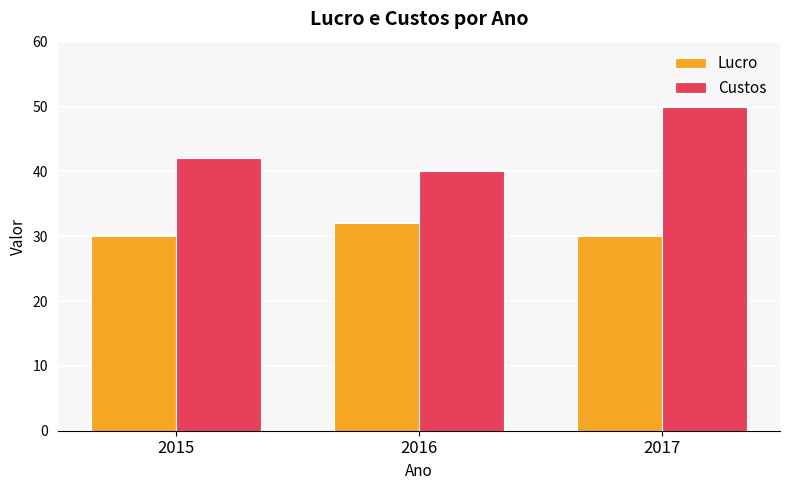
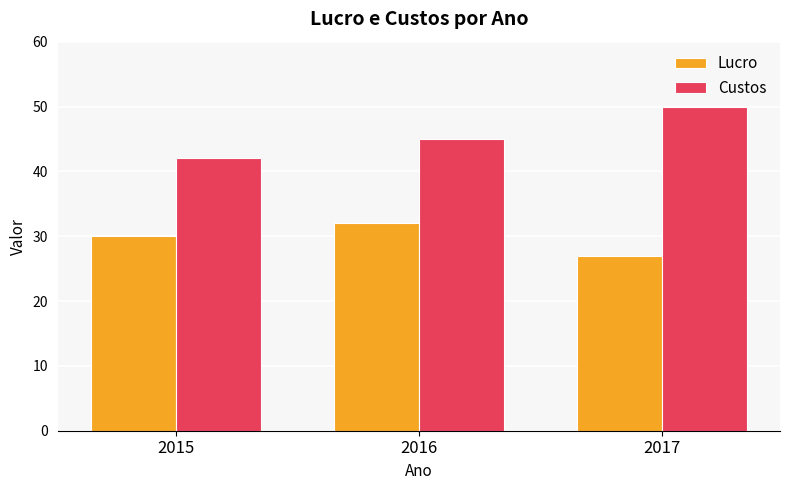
Custos, 2016: 40 -> 45
Lucro, 2017: 30 -> 27
